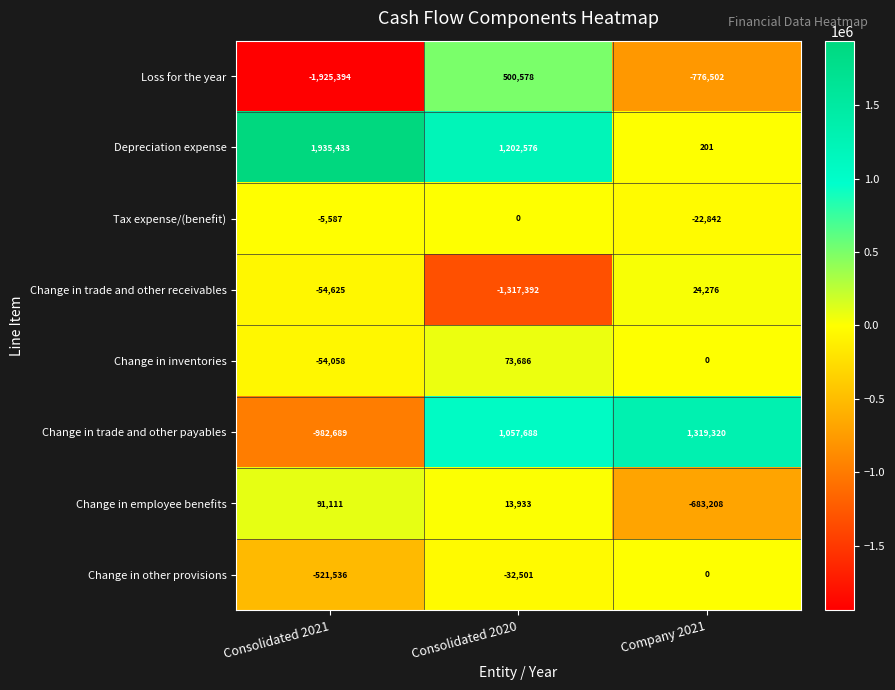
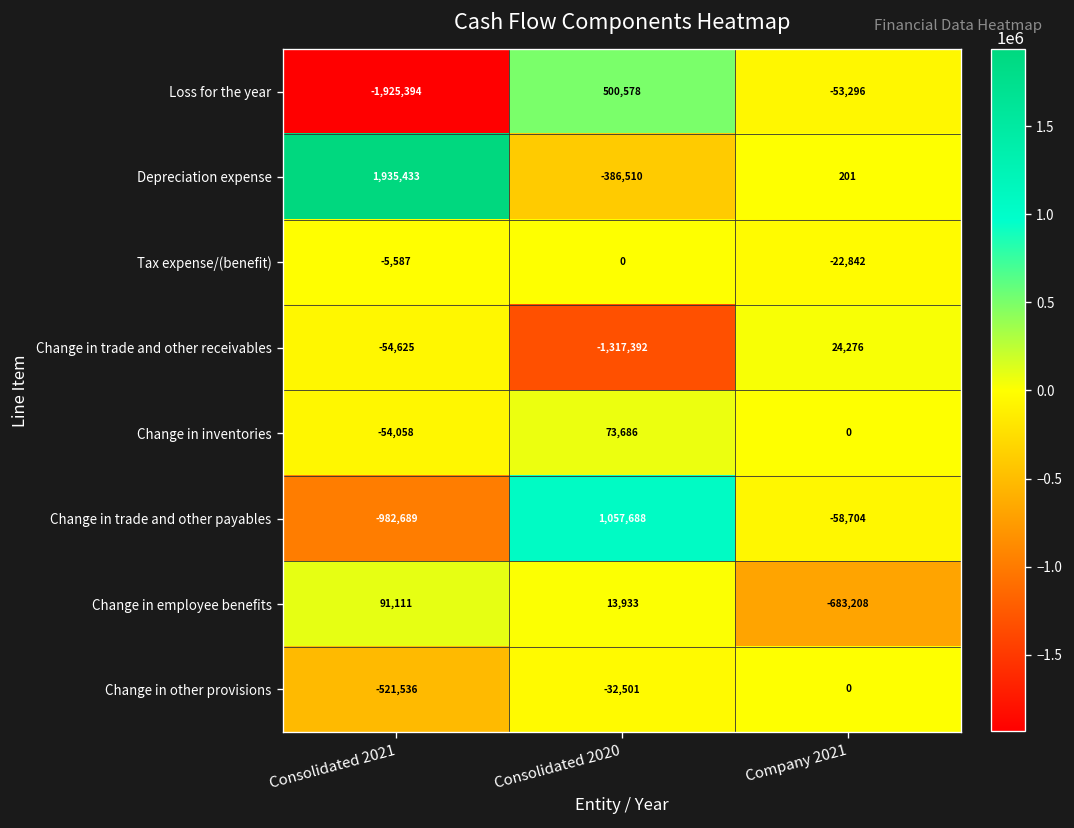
Loss for the year, Company 2021: -776,502 -> -53,296
Depreciation expense, Consolidated 2020: 1,202,576 -> -386,510
Change in trade and other payables, Company 2021: 1,319,320 -> -58,704
